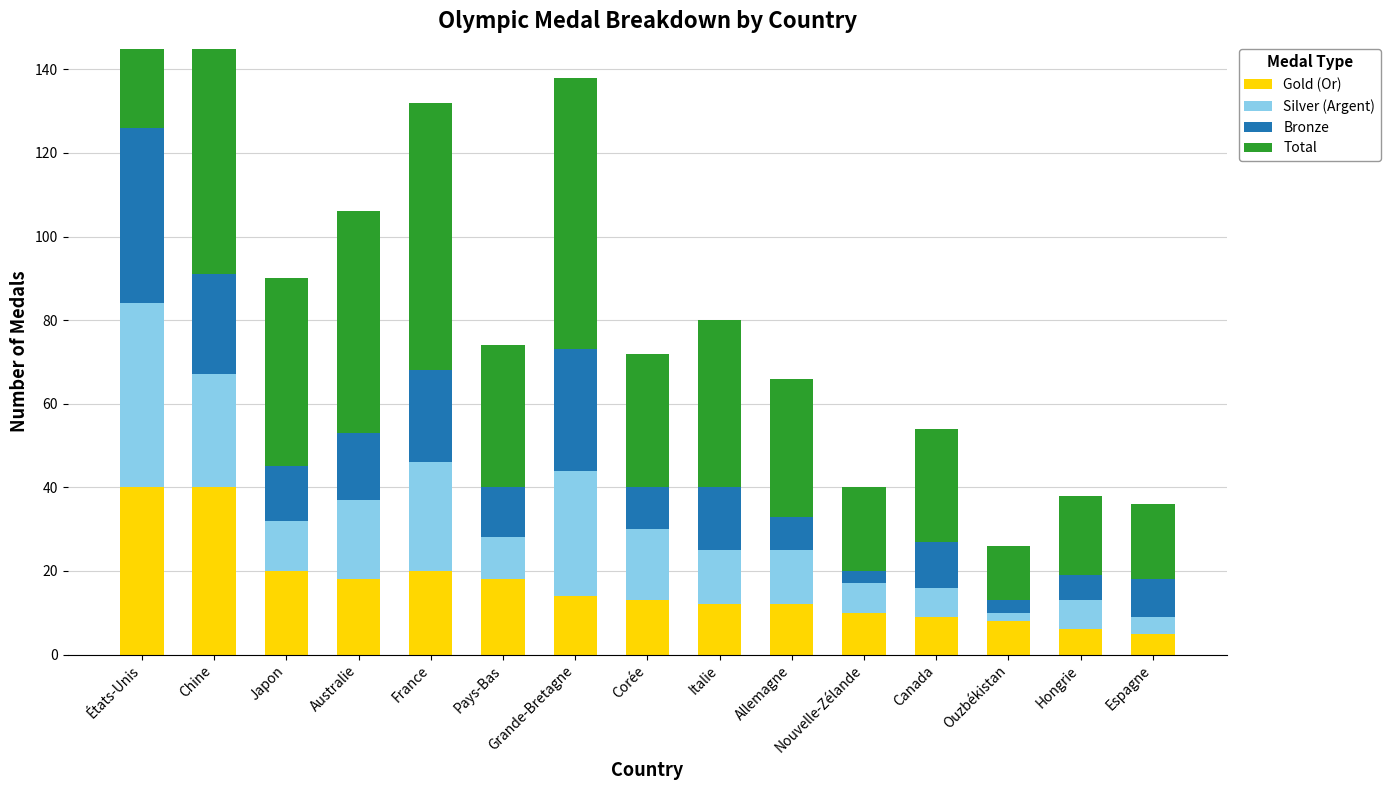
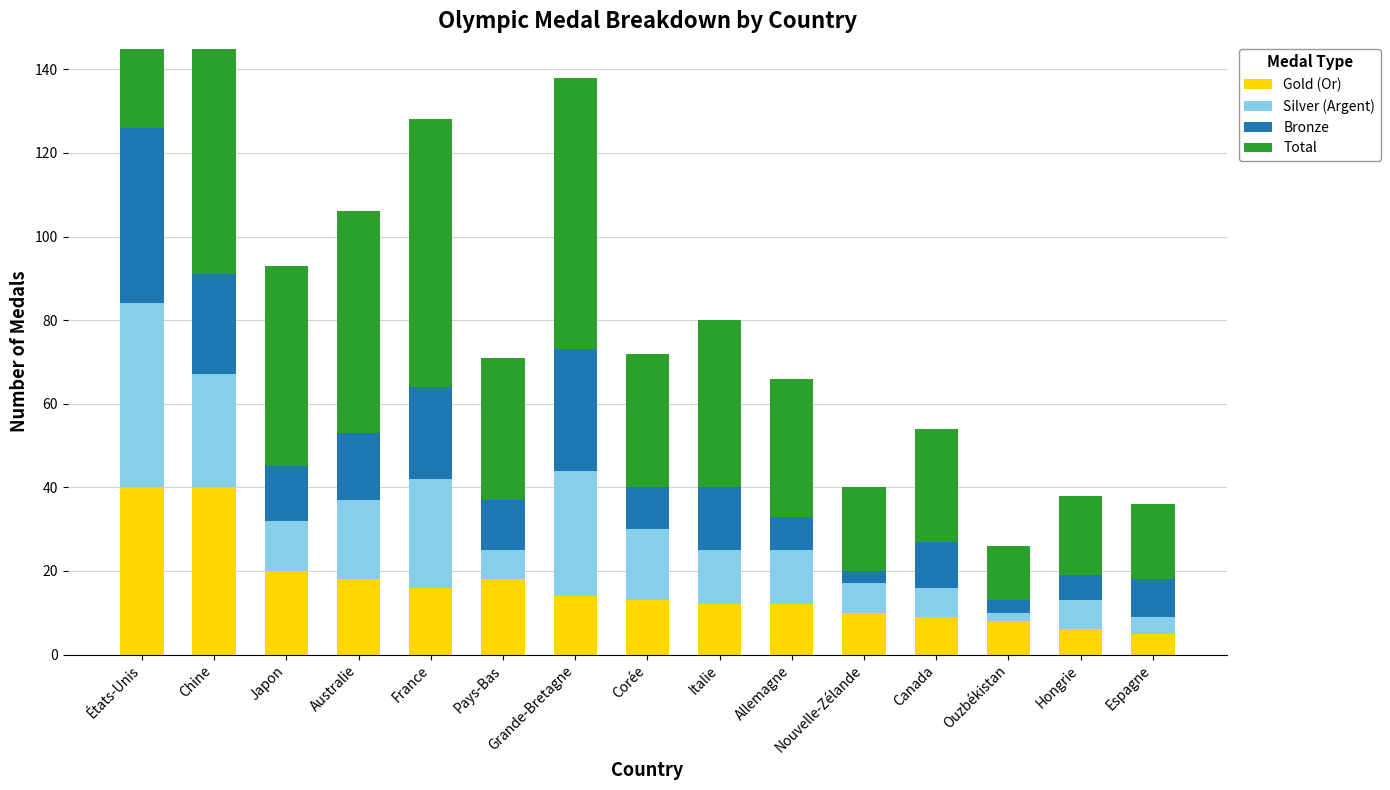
Total, Japon: 45 -> 48
Gold (Or), France: 20 -> 16
Silver (Argent), Pays-Bas: 10 -> 7
